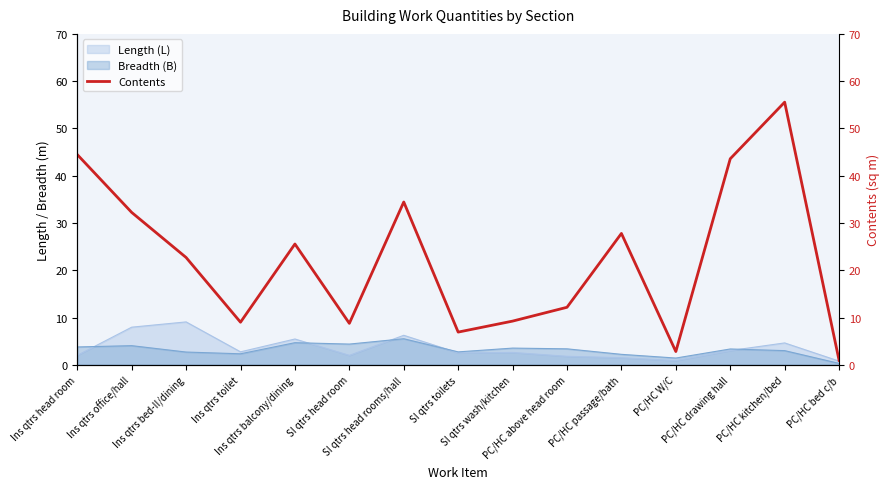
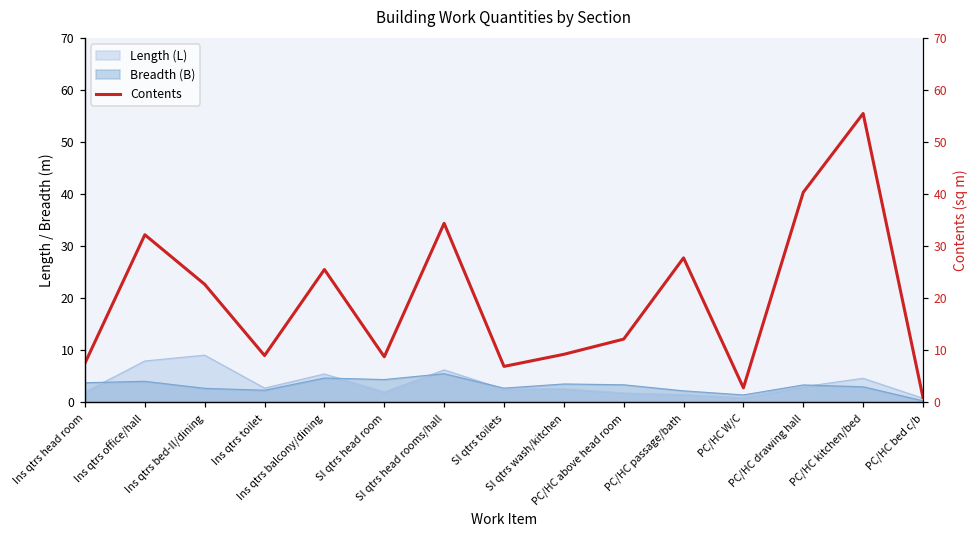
Contents, Ins qtrs head room: 44 -> 8
Contents, PC/HC drawing hall: 44 -> 40
